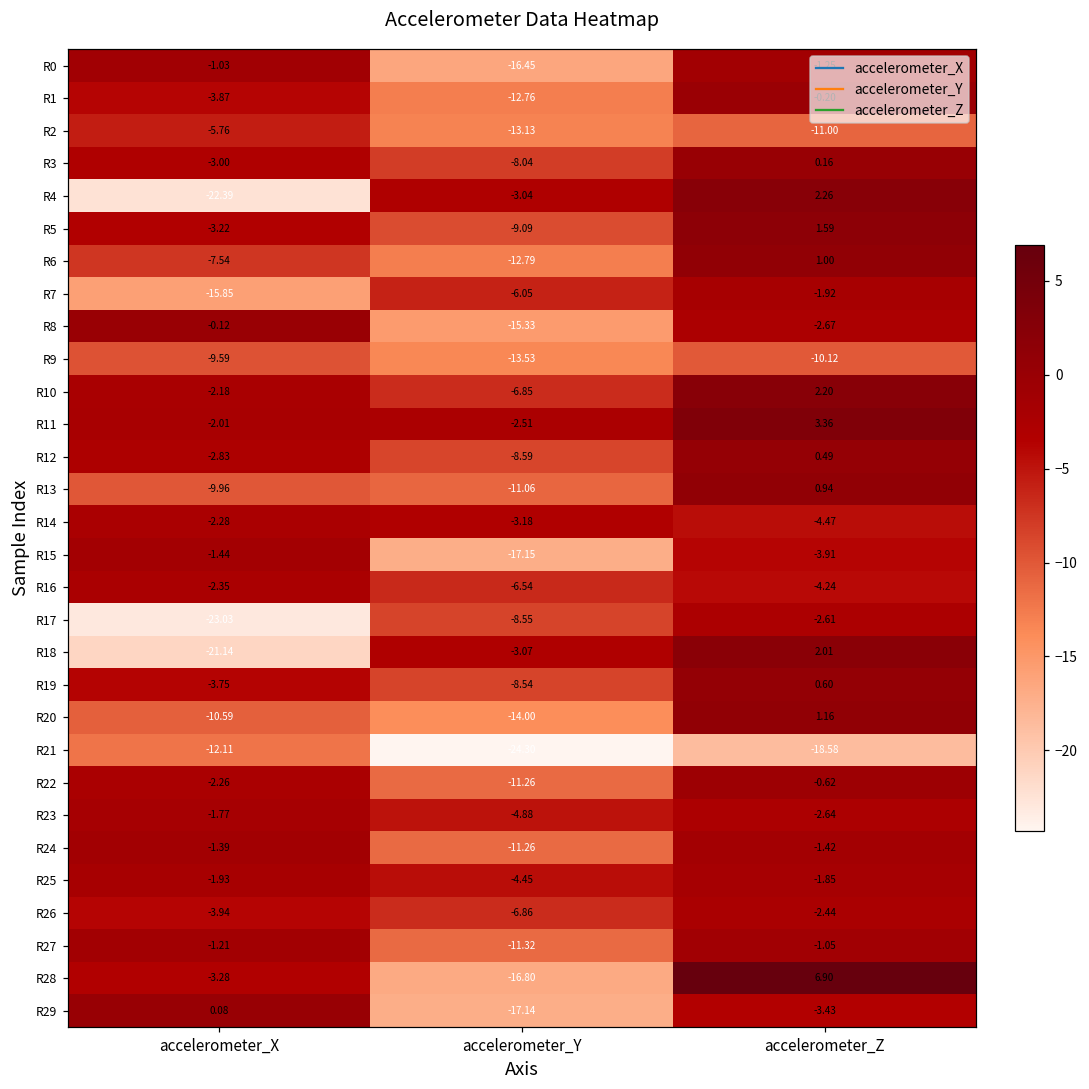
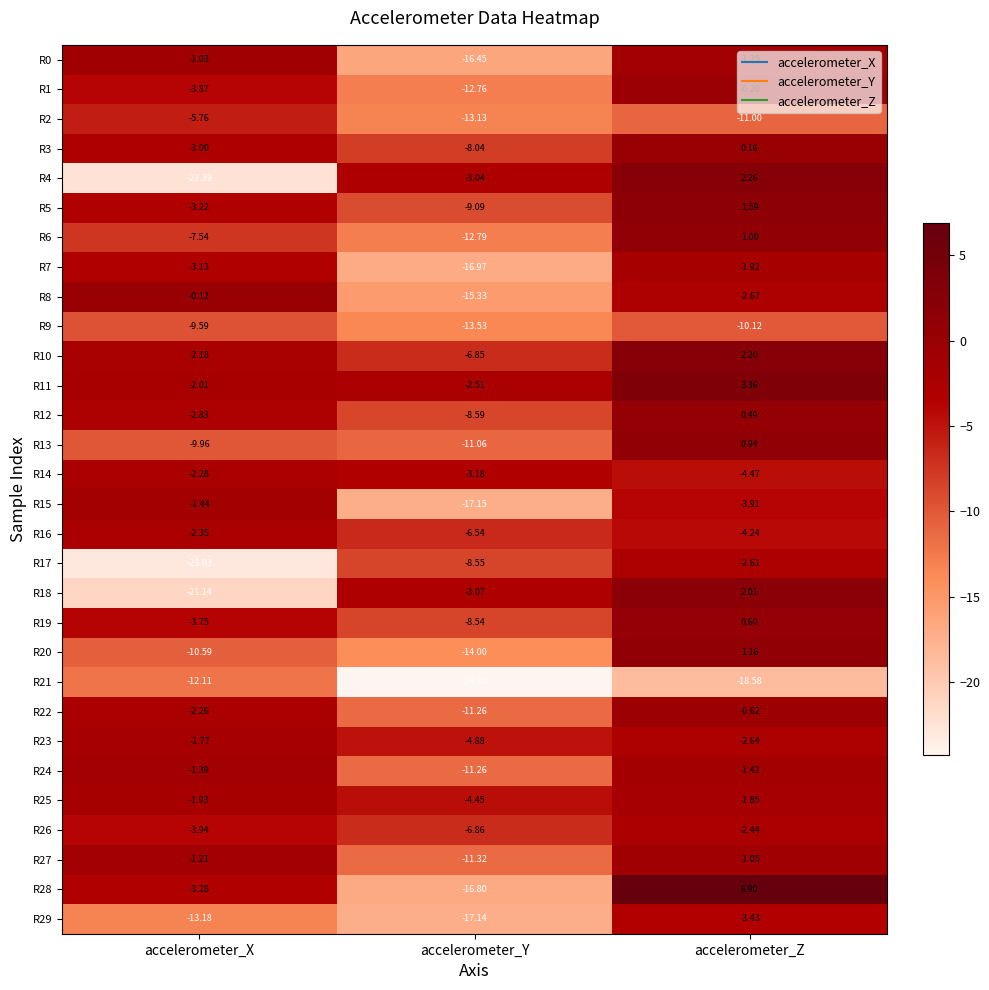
R7, accelerometer_X: -15.85 -> -3.13
R7, accelerometer_Y: -6.05 -> -16.97
R29, accelerometer_X: 0.08 -> -13.18
